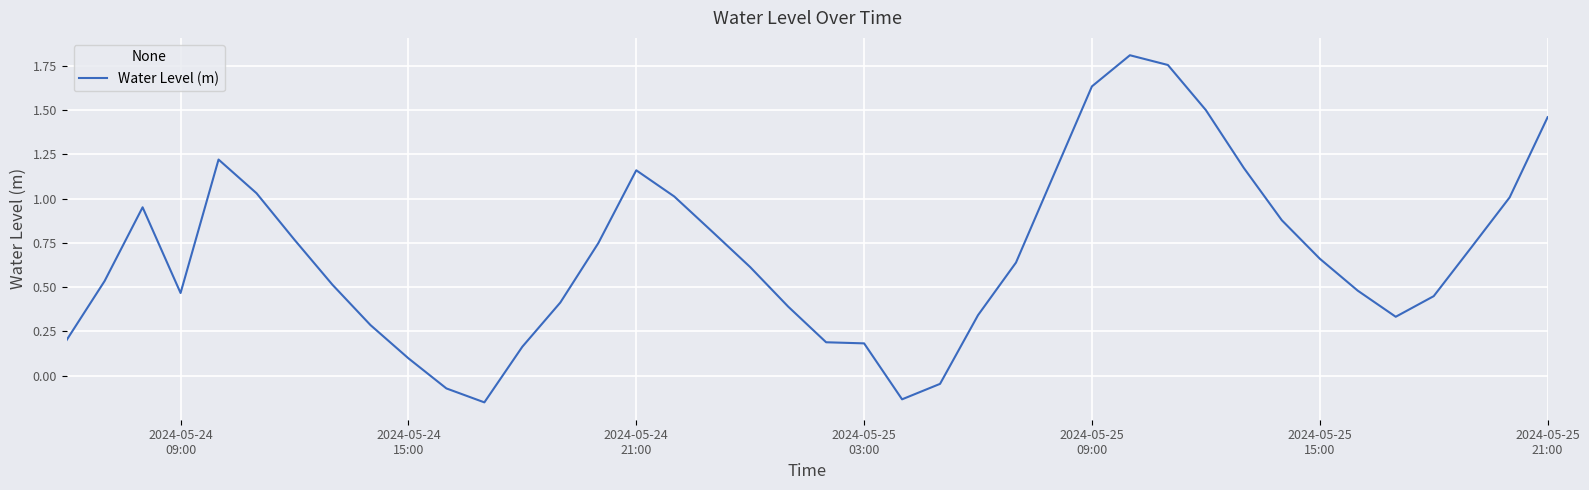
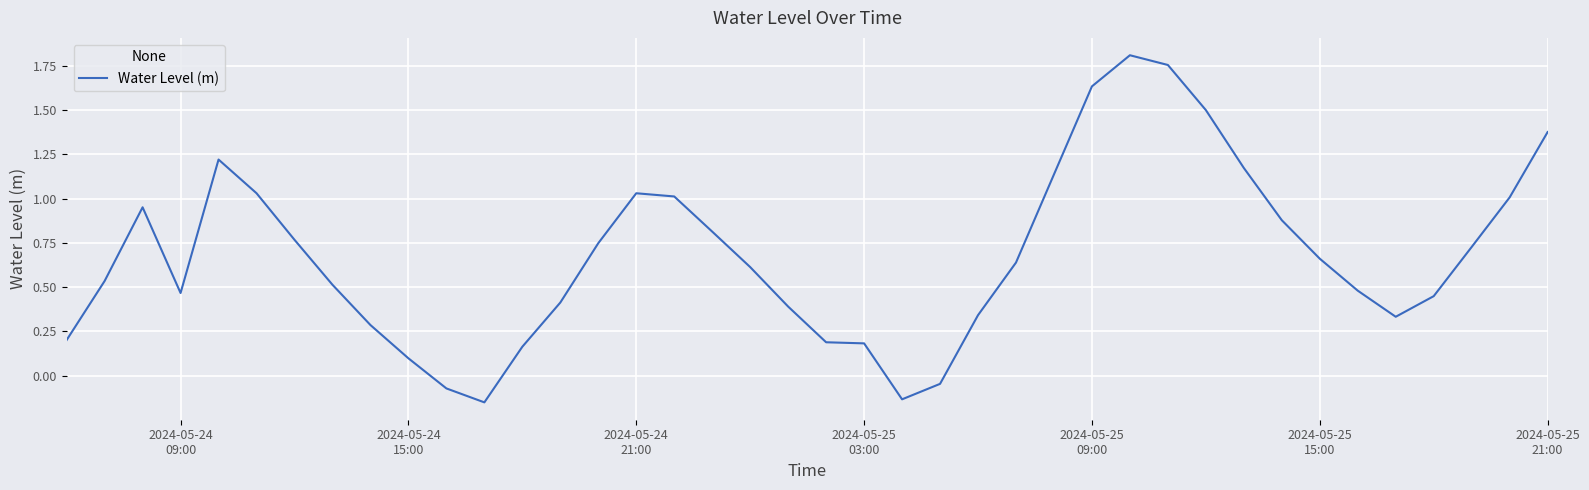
2024-05-24 21:00: 1.16 -> 1.03
2024-05-25 21:00: 1.46 -> 1.38
